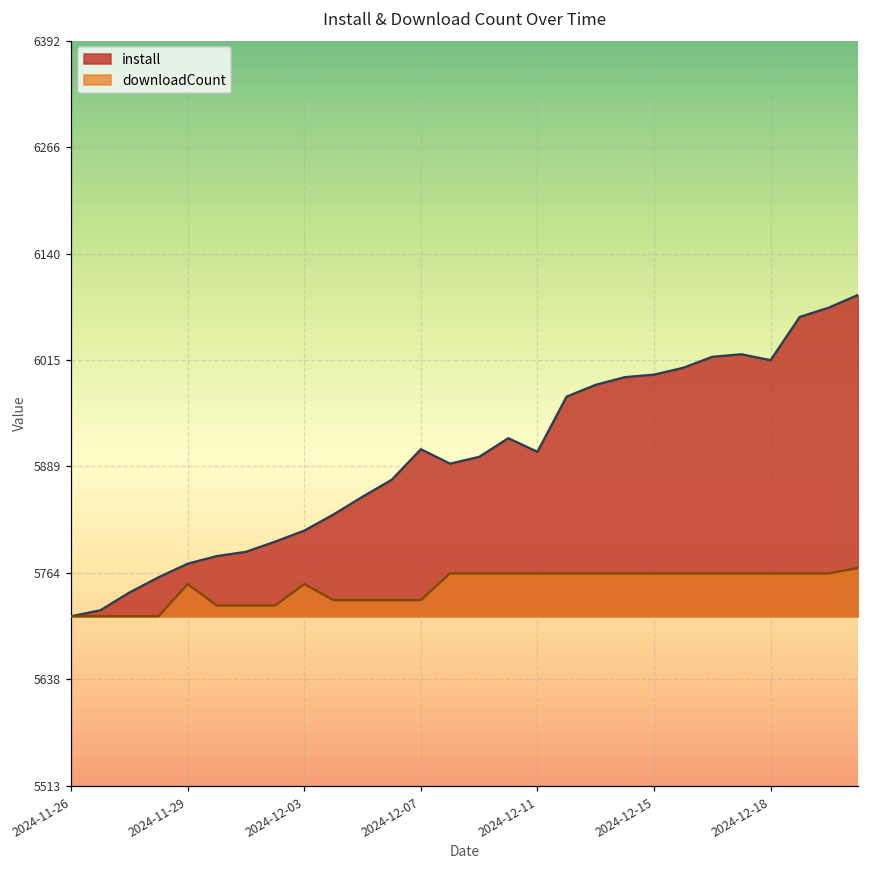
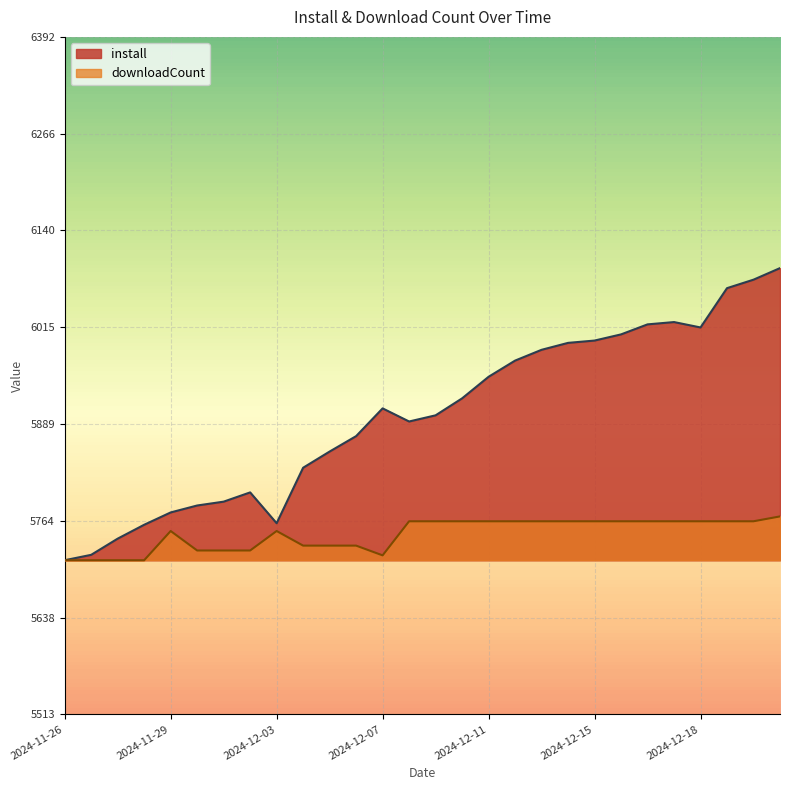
install, 2024-12-03: 5810 -> 5760
downloadCount, 2024-12-07: 5730 -> 5720
install, 2024-12-11: 5910 -> 5950
